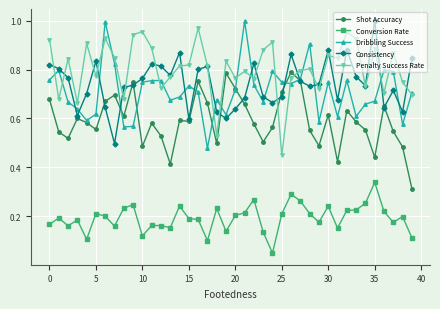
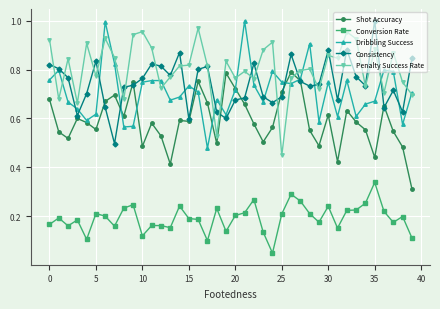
Consistency, 20: 0.64 -> 0.68
